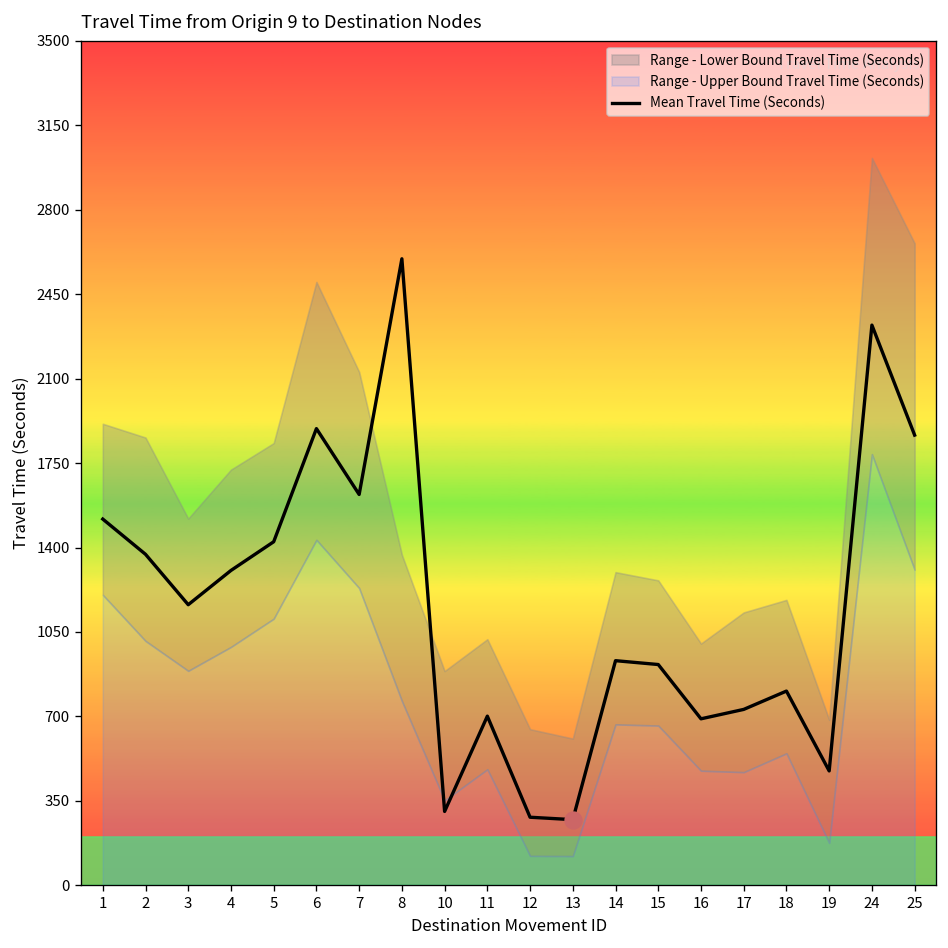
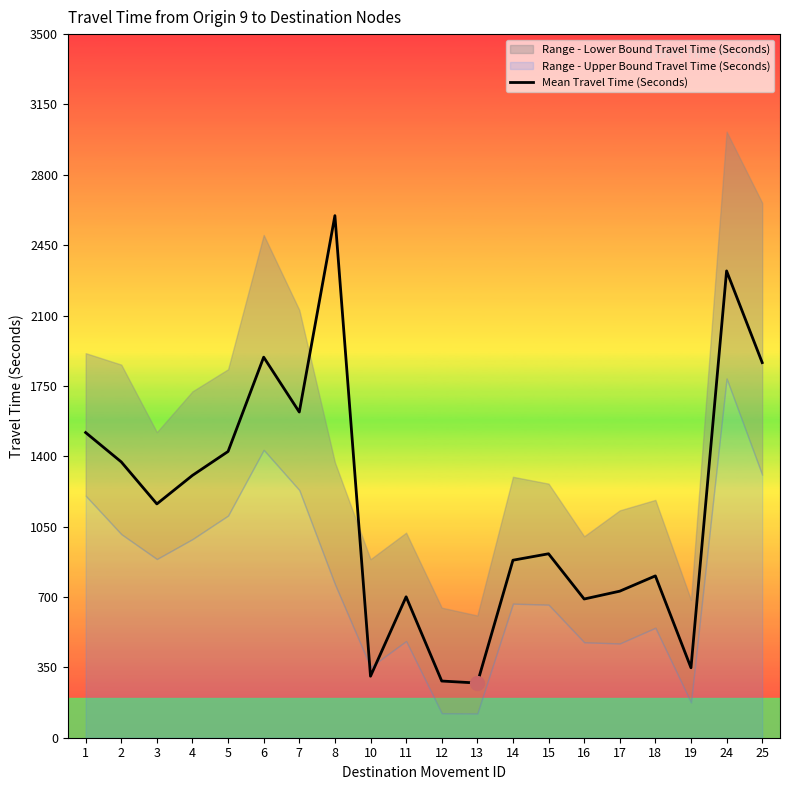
Mean Travel Time (Seconds), 14: 930 -> 880
Mean Travel Time (Seconds), 19: 470 -> 350
